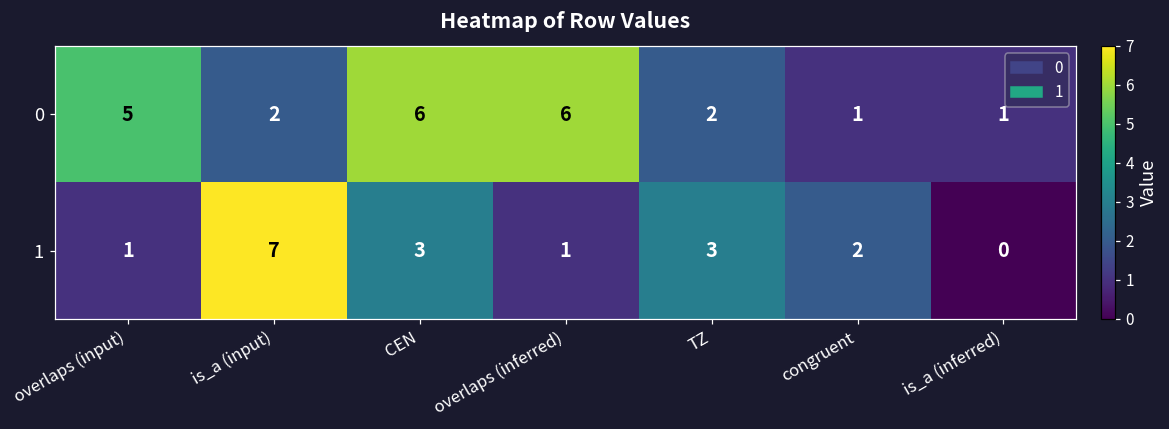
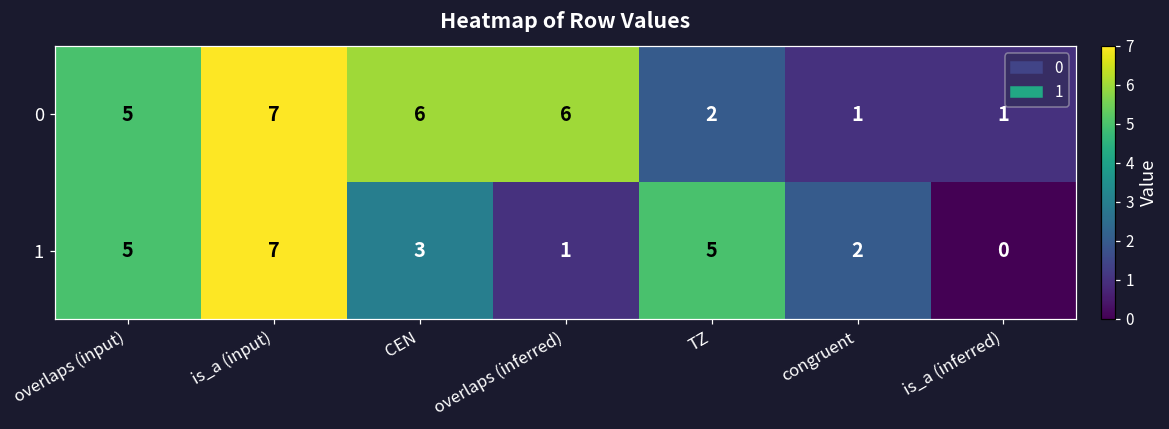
0, is_a (input): 2 -> 7
1, overlaps (input): 1 -> 5
1, TZ: 3 -> 5
